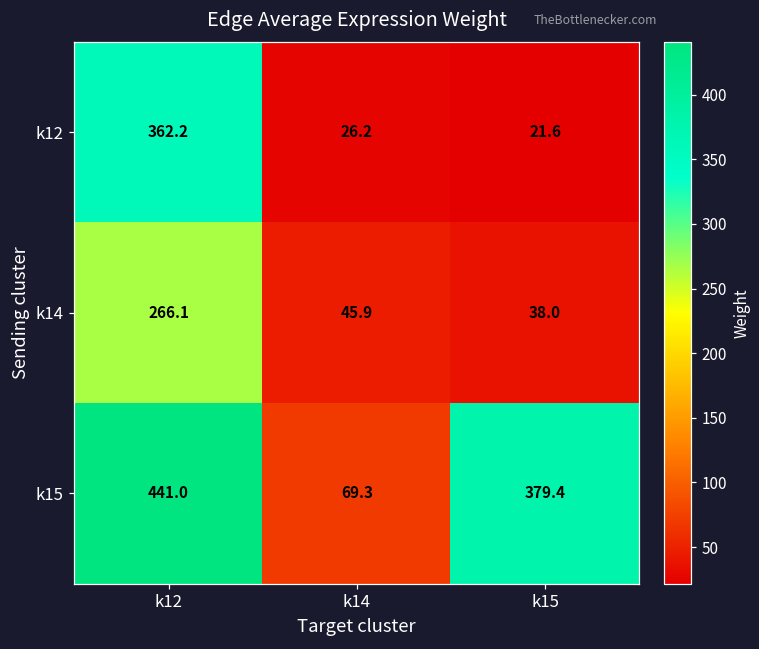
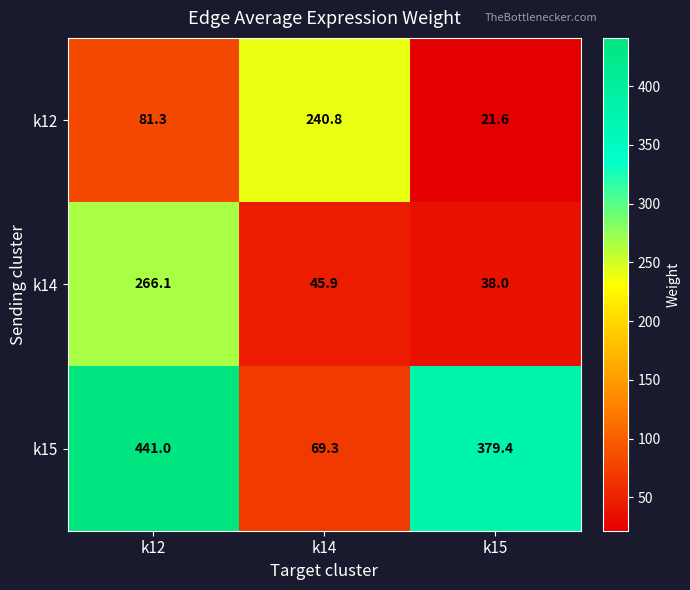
k12, k12: 362.2 -> 81.3
k12, k14: 26.2 -> 240.8
